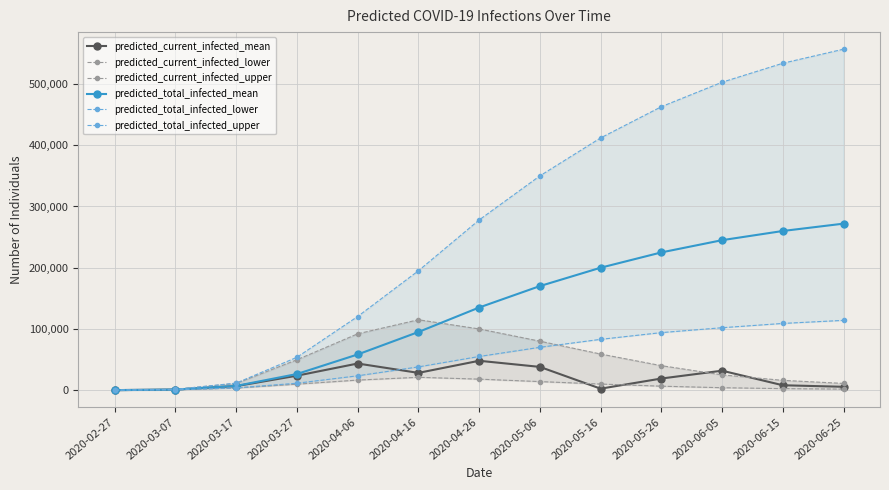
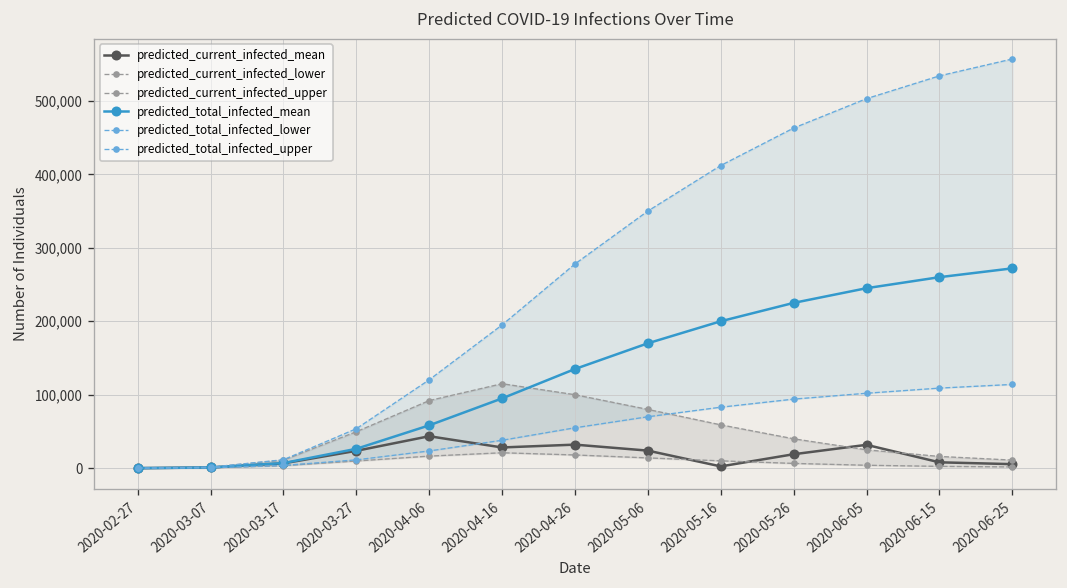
predicted_current_infected_mean, 2020-04-26: 50,000 -> 30,000
predicted_current_infected_mean, 2020-05-06: 40,000 -> 20,000
